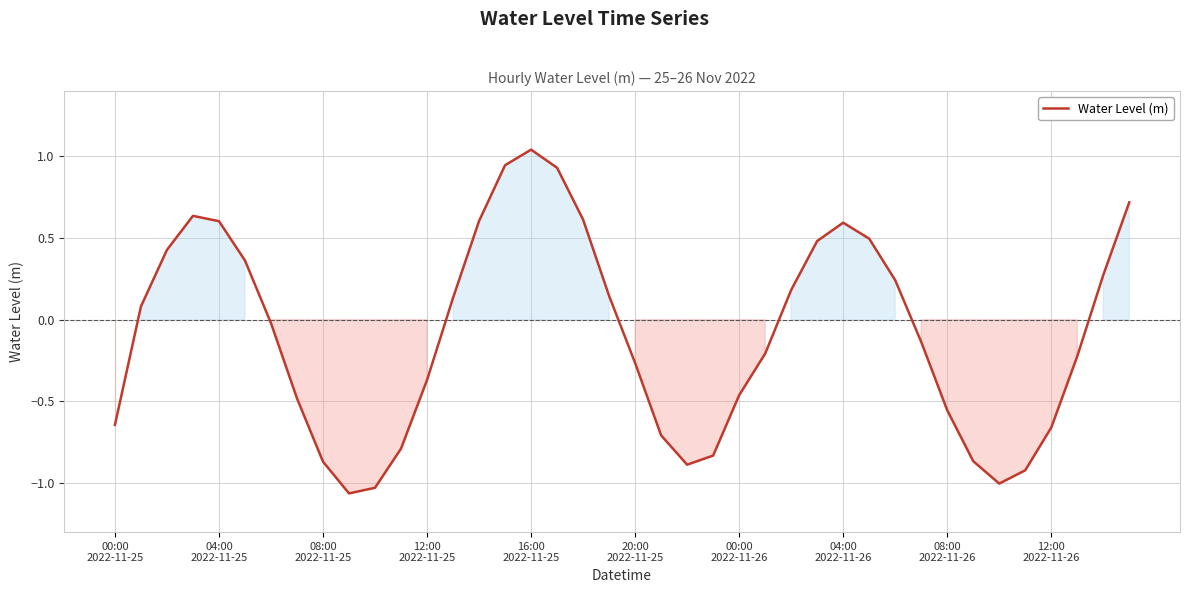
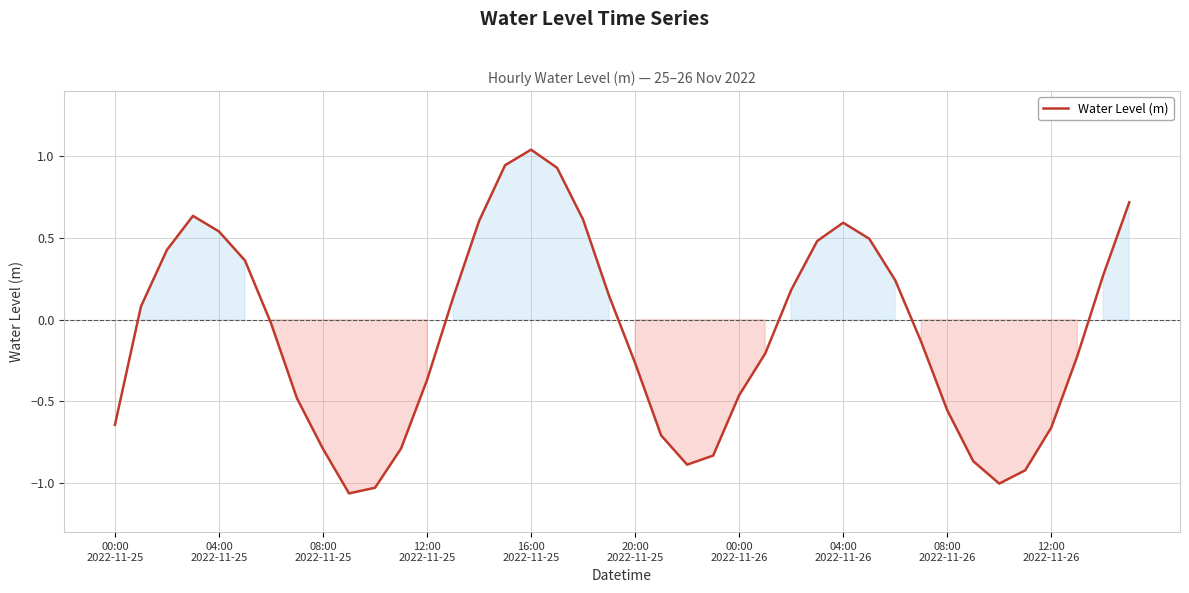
04:00 2022-11-25: 0.60 -> 0.54
08:00 2022-11-25: -0.87 -> -0.79
